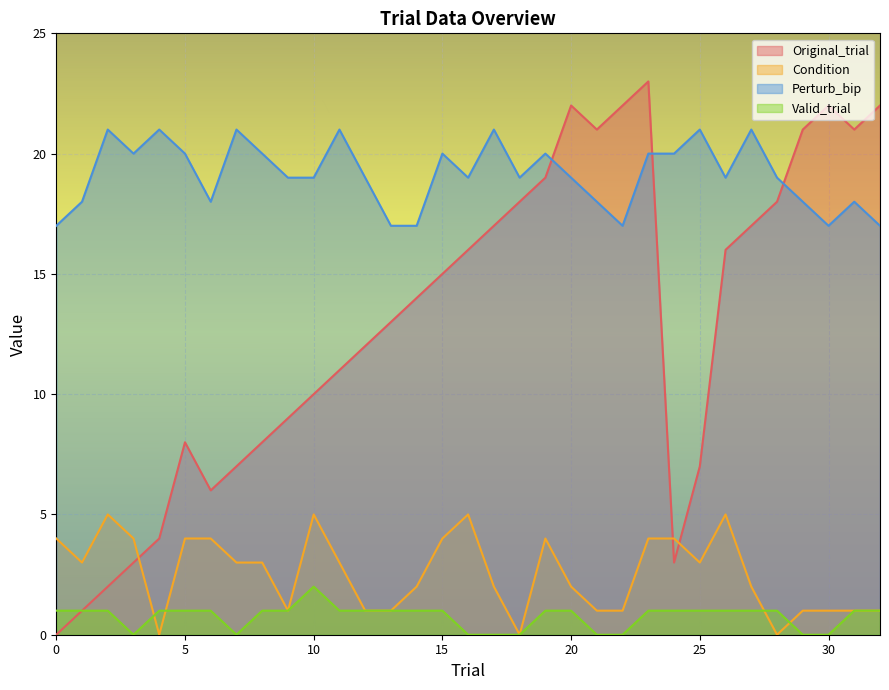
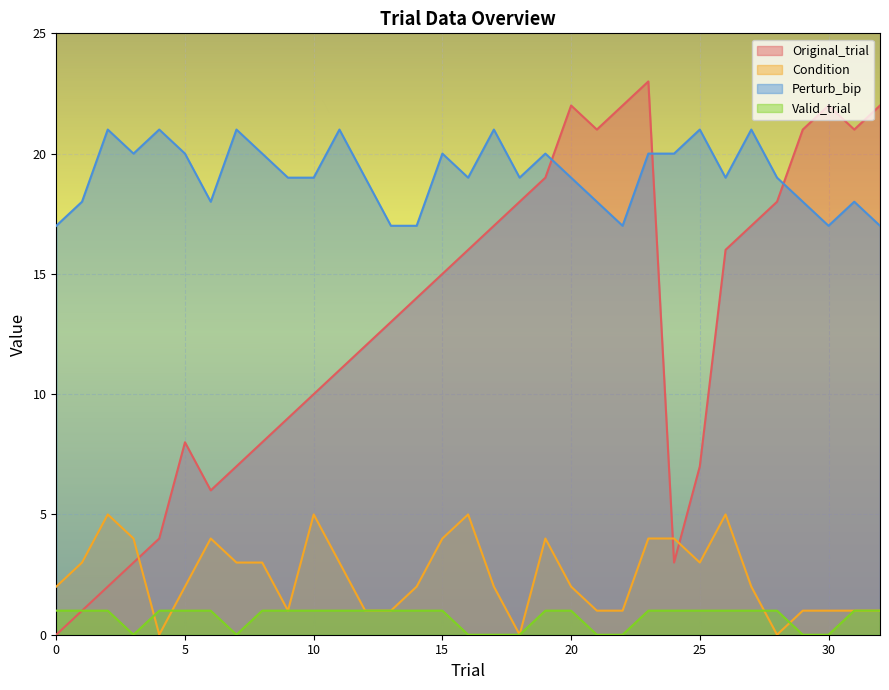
Condition, 0: 4 -> 2
Condition, 5: 4 -> 2
Valid_trial, 10: 2 -> 1
